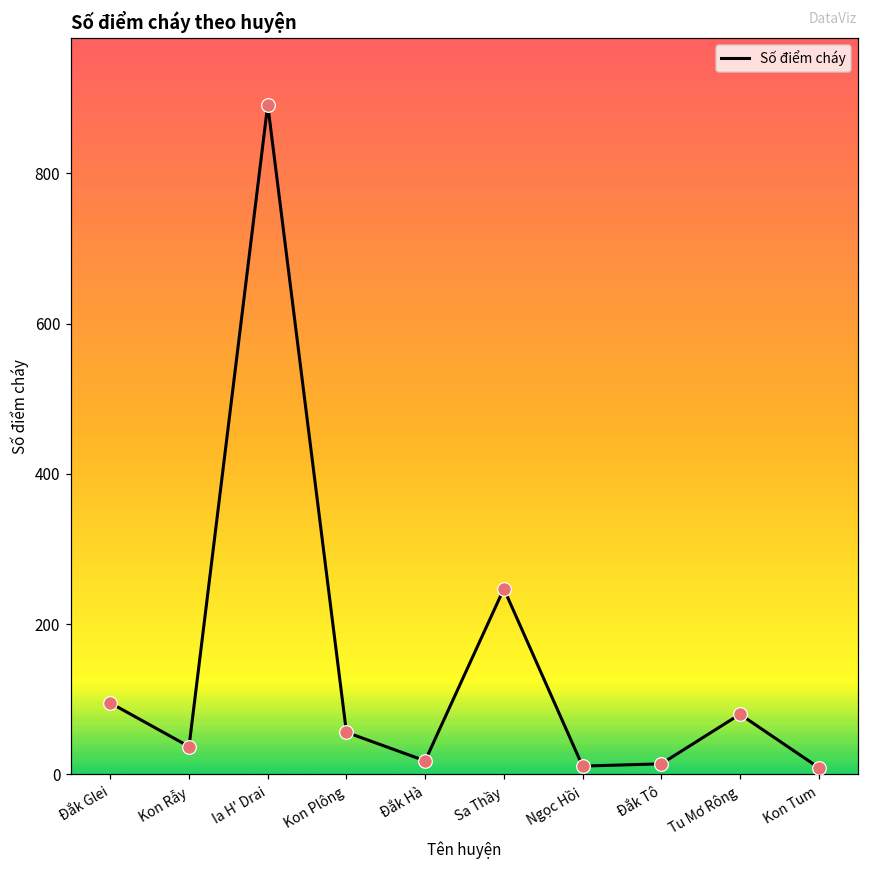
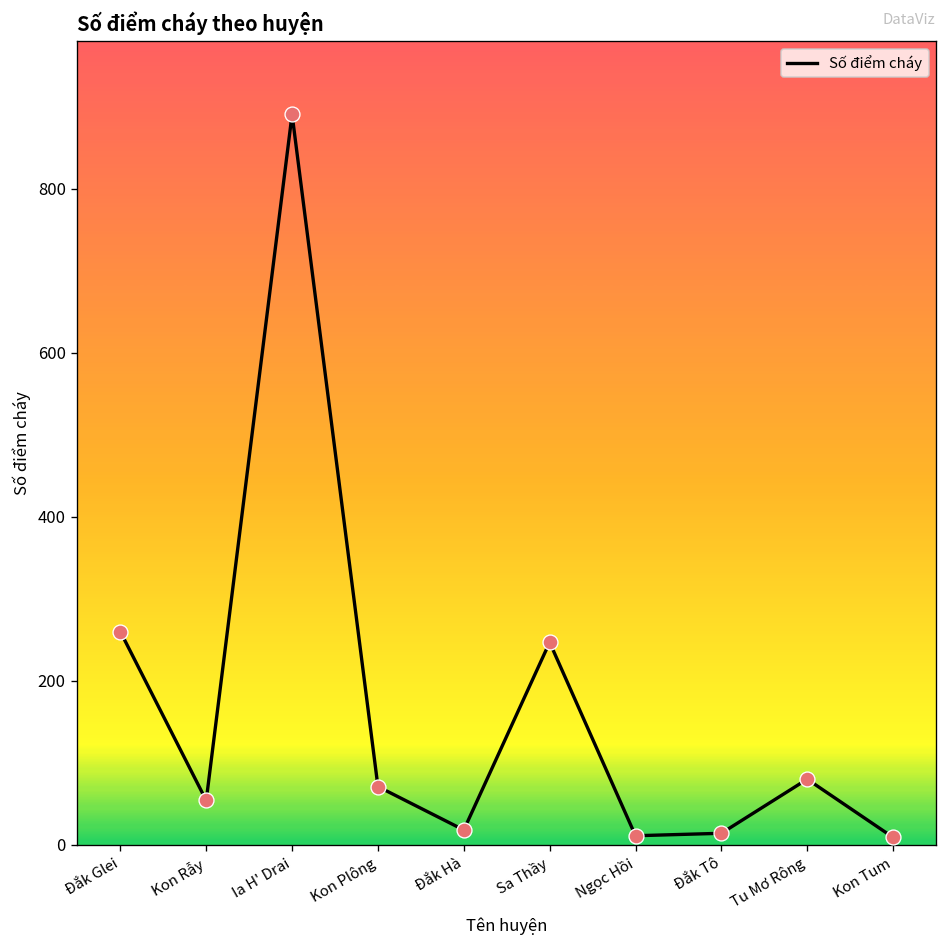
Đắk Glei: 100 -> 260
Kon Rẫy: 40 -> 50
Kon Plông: 60 -> 70
